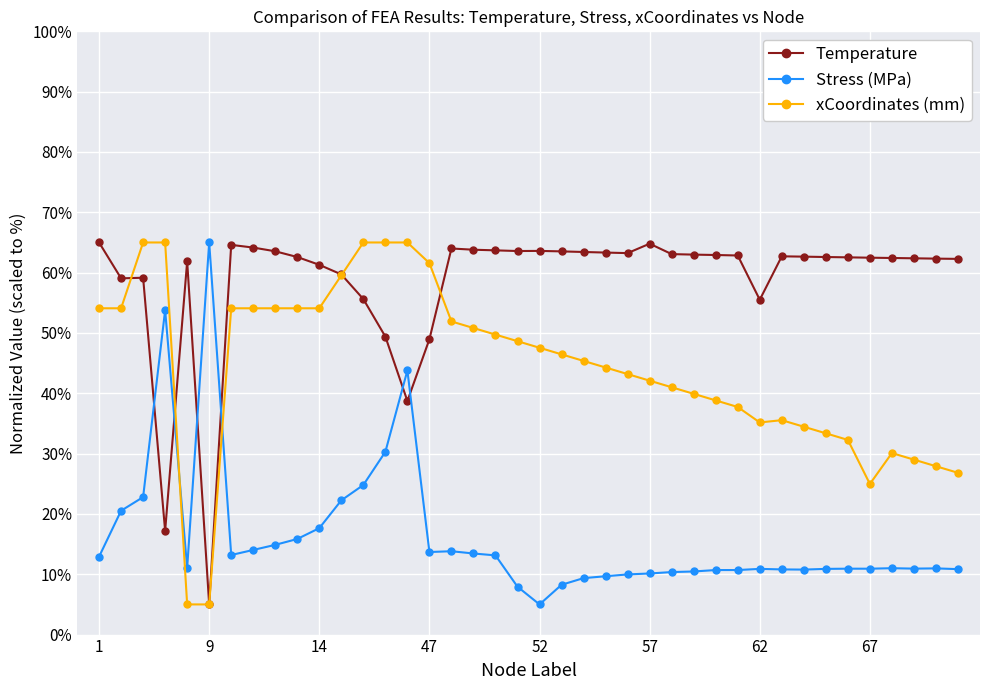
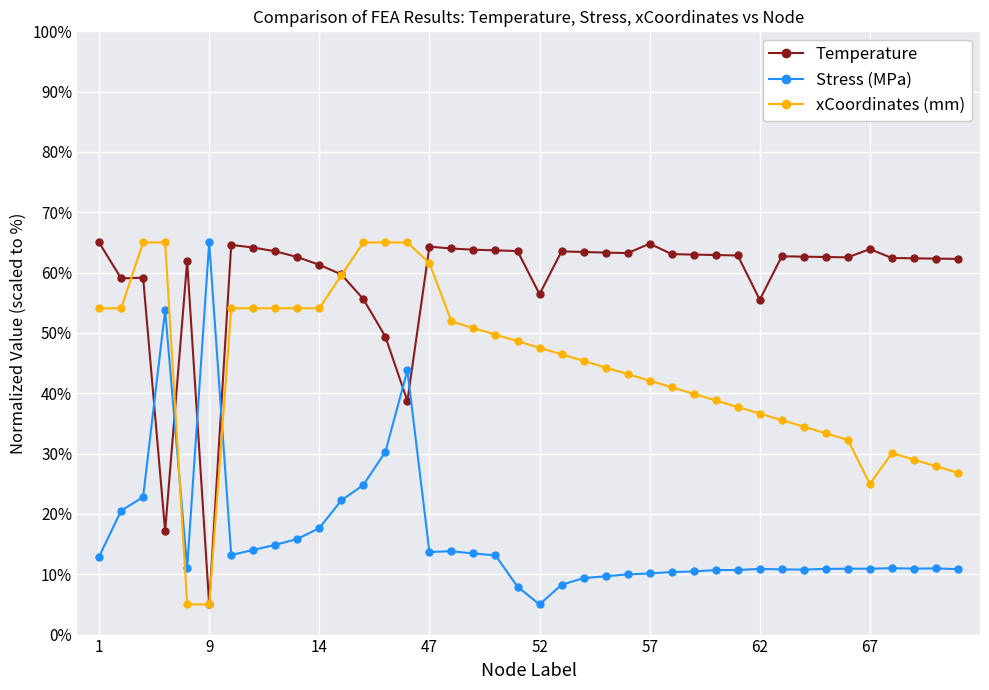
Temperature, 47: 49% -> 64%
Temperature, 52: 64% -> 56%
xCoordinates (mm), 62: 35% -> 37%
Temperature, 67: 62% -> 64%
